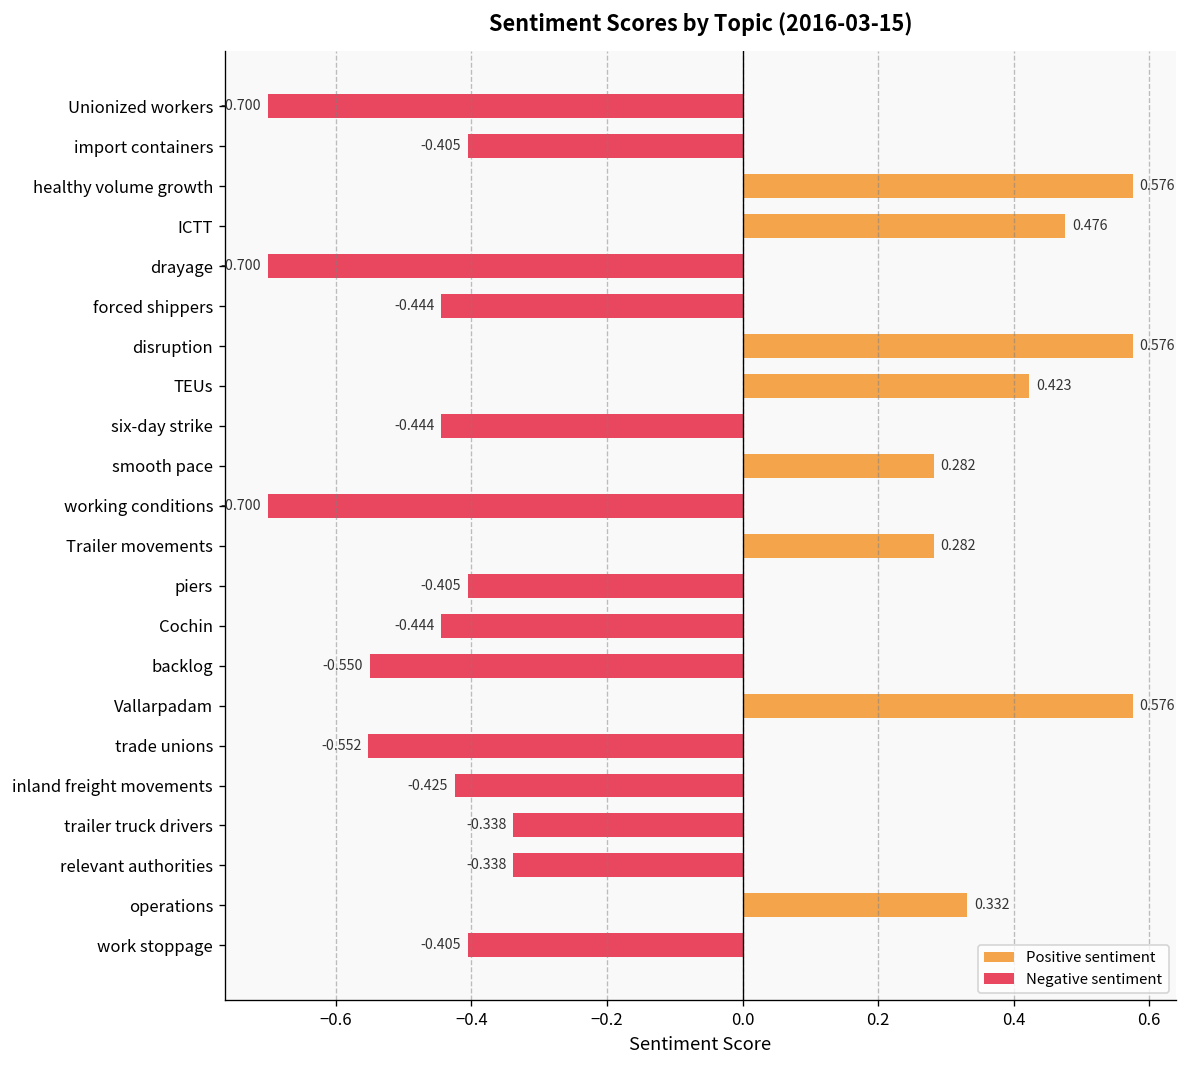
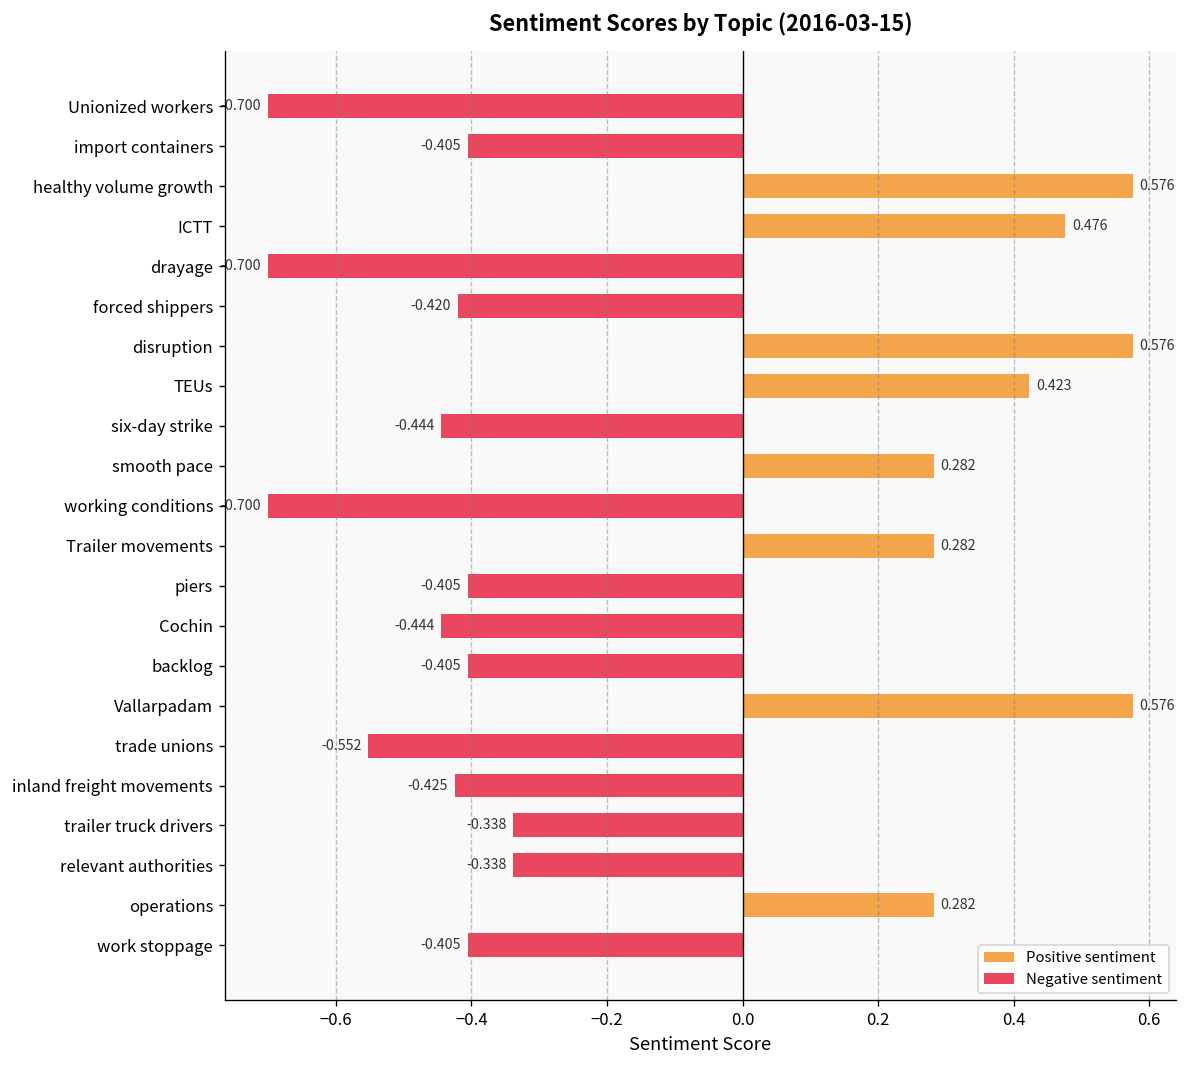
Negative sentiment, forced shippers: -0.444 -> -0.420
Negative sentiment, backlog: -0.550 -> -0.405
Positive sentiment, operations: 0.332 -> 0.282
